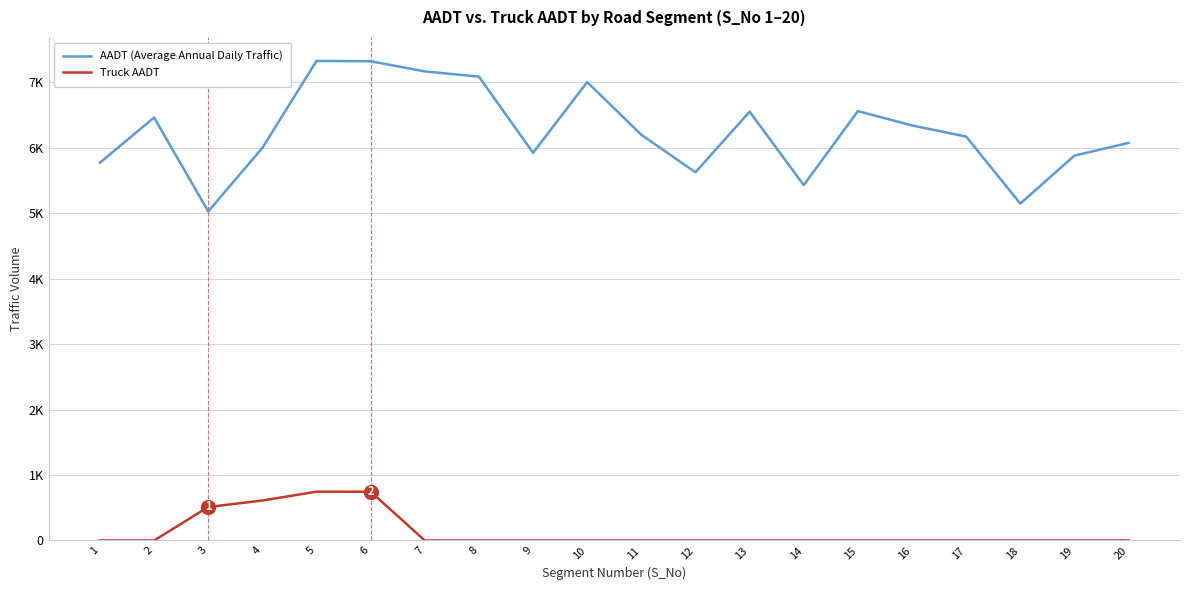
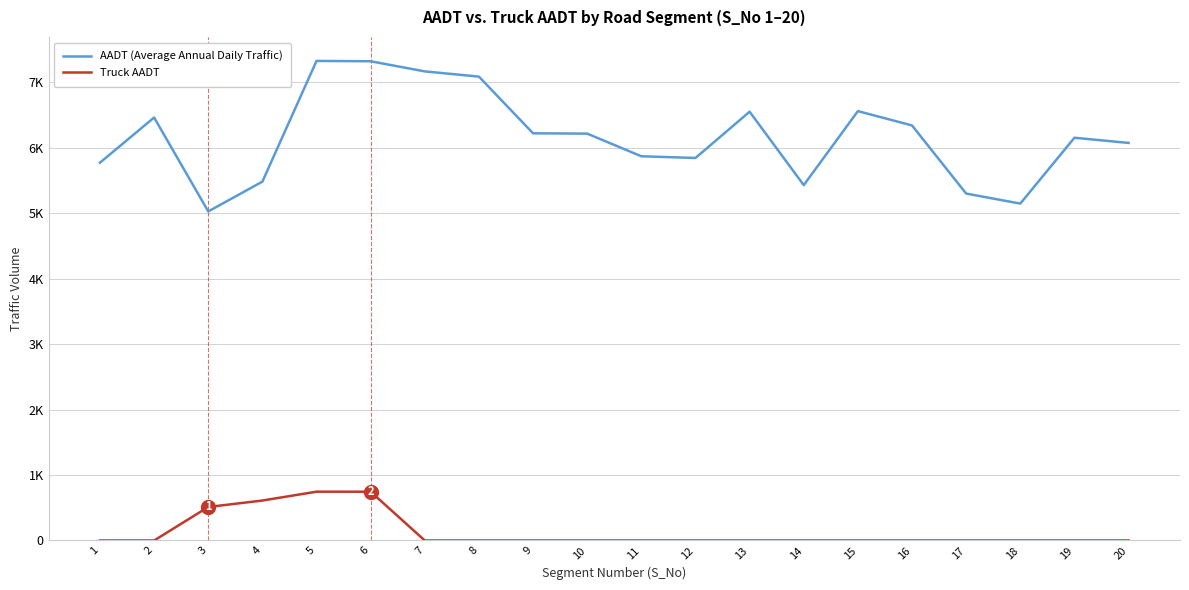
AADT (Average Annual Daily Traffic), 4: 6000 -> 5500
AADT (Average Annual Daily Traffic), 9: 5900 -> 6200
AADT (Average Annual Daily Traffic), 10: 7000 -> 6200
AADT (Average Annual Daily Traffic), 11: 6200 -> 5900
AADT (Average Annual Daily Traffic), 12: 5600 -> 5800
AADT (Average Annual Daily Traffic), 17: 6200 -> 5300
AADT (Average Annual Daily Traffic), 19: 5900 -> 6200
